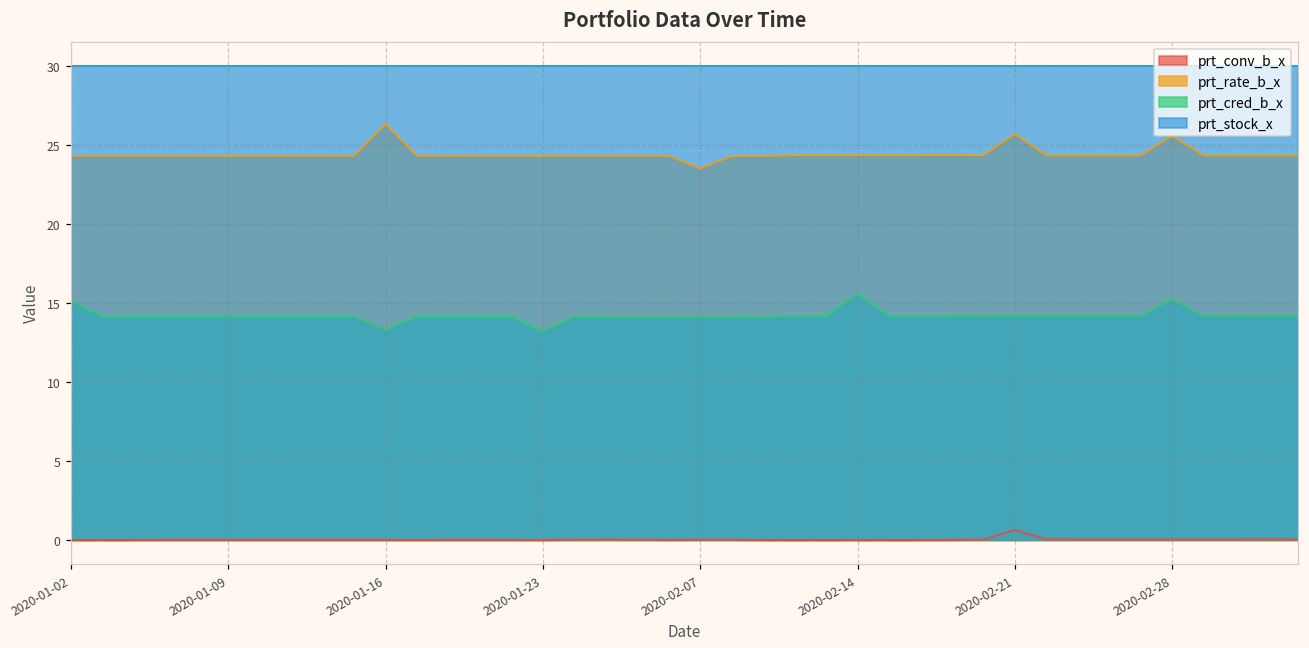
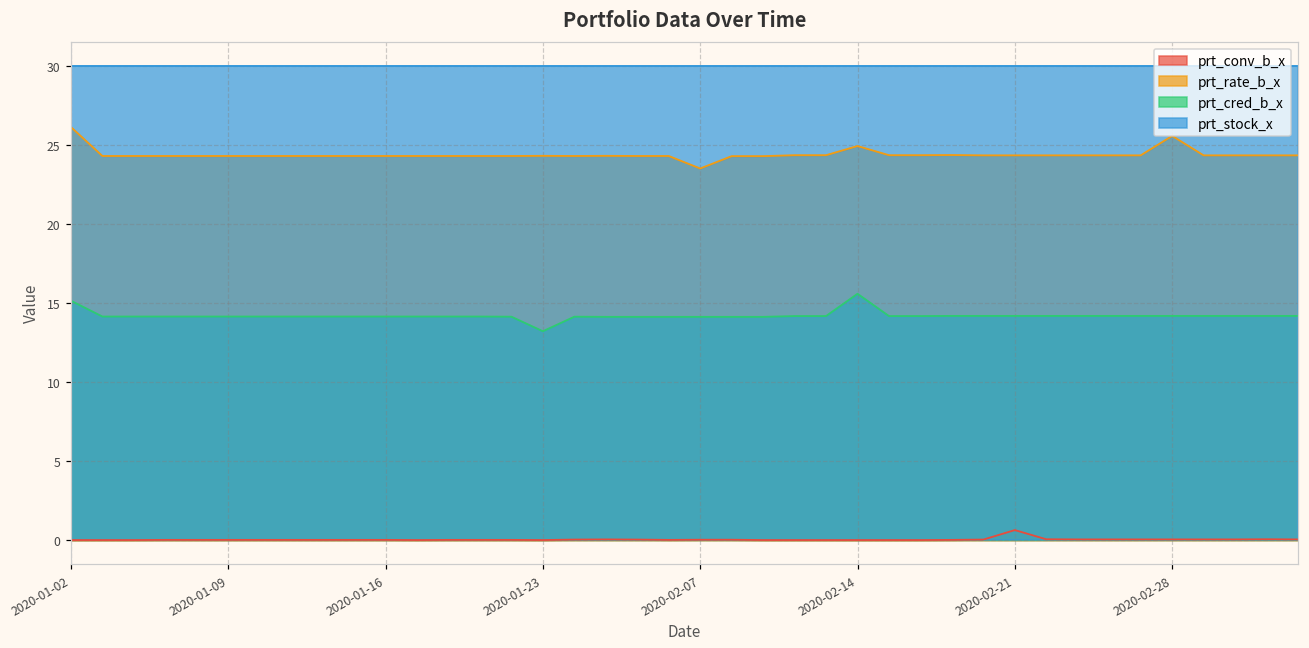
prt_rate_b_x, 2020-01-02: 24.3 -> 26.1
prt_rate_b_x, 2020-01-16: 26.3 -> 24.3
prt_cred_b_x, 2020-01-16: 13.3 -> 14.1
prt_rate_b_x, 2020-02-14: 24.3 -> 24.9
prt_rate_b_x, 2020-02-21: 25.7 -> 24.3
prt_cred_b_x, 2020-02-28: 15.2 -> 14.2
